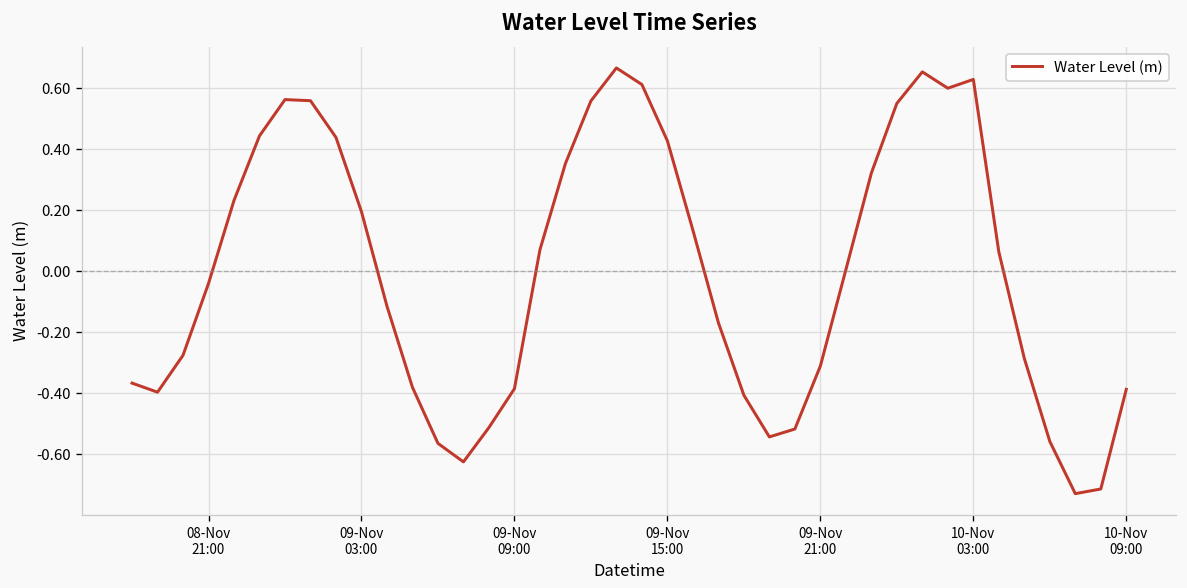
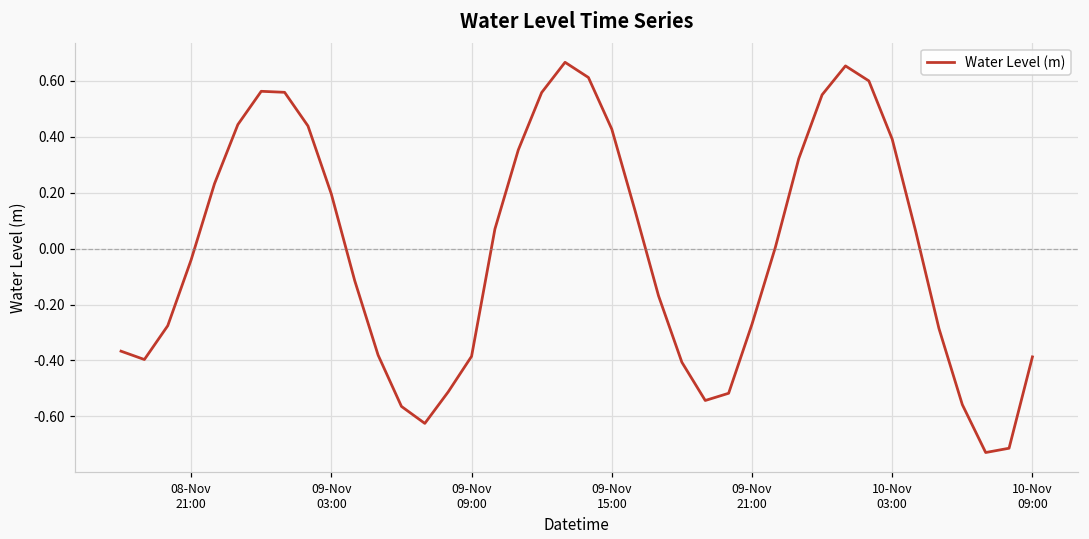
09-Nov 21:00: -0.31 -> -0.27
10-Nov 03:00: 0.63 -> 0.39
